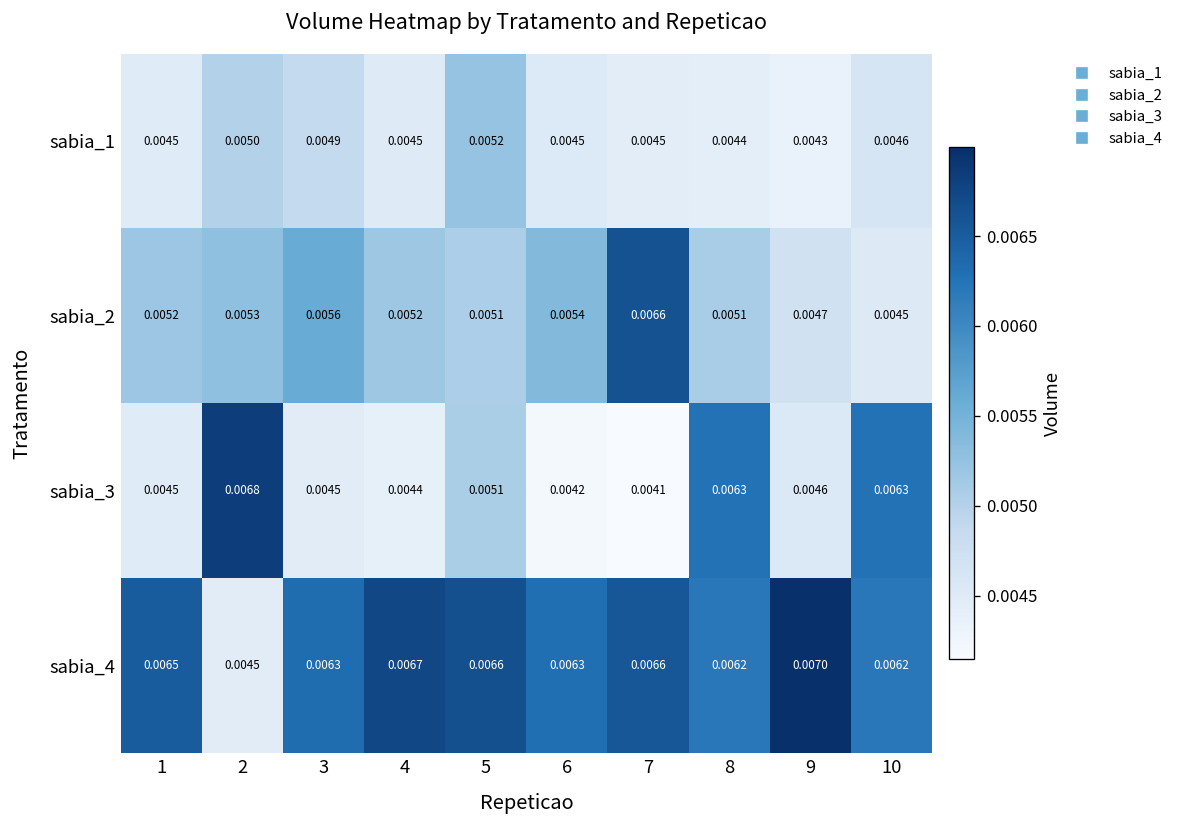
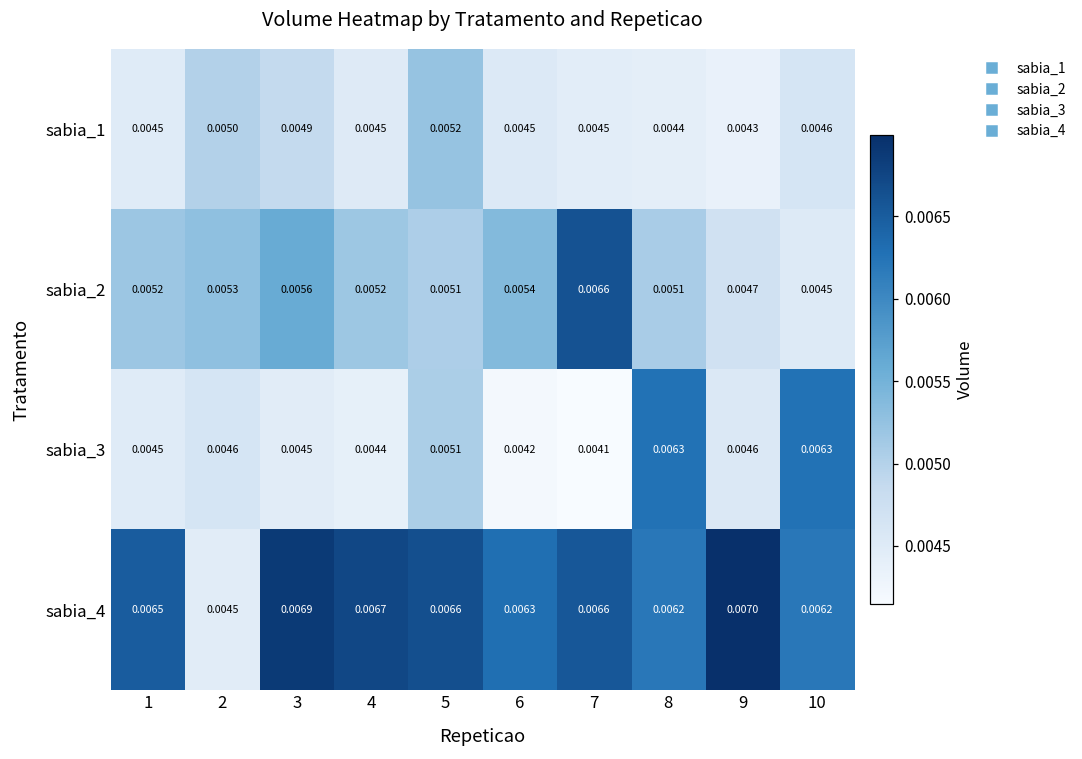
sabia_3, 2: 0.0068 -> 0.0046
sabia_4, 3: 0.0063 -> 0.0069
